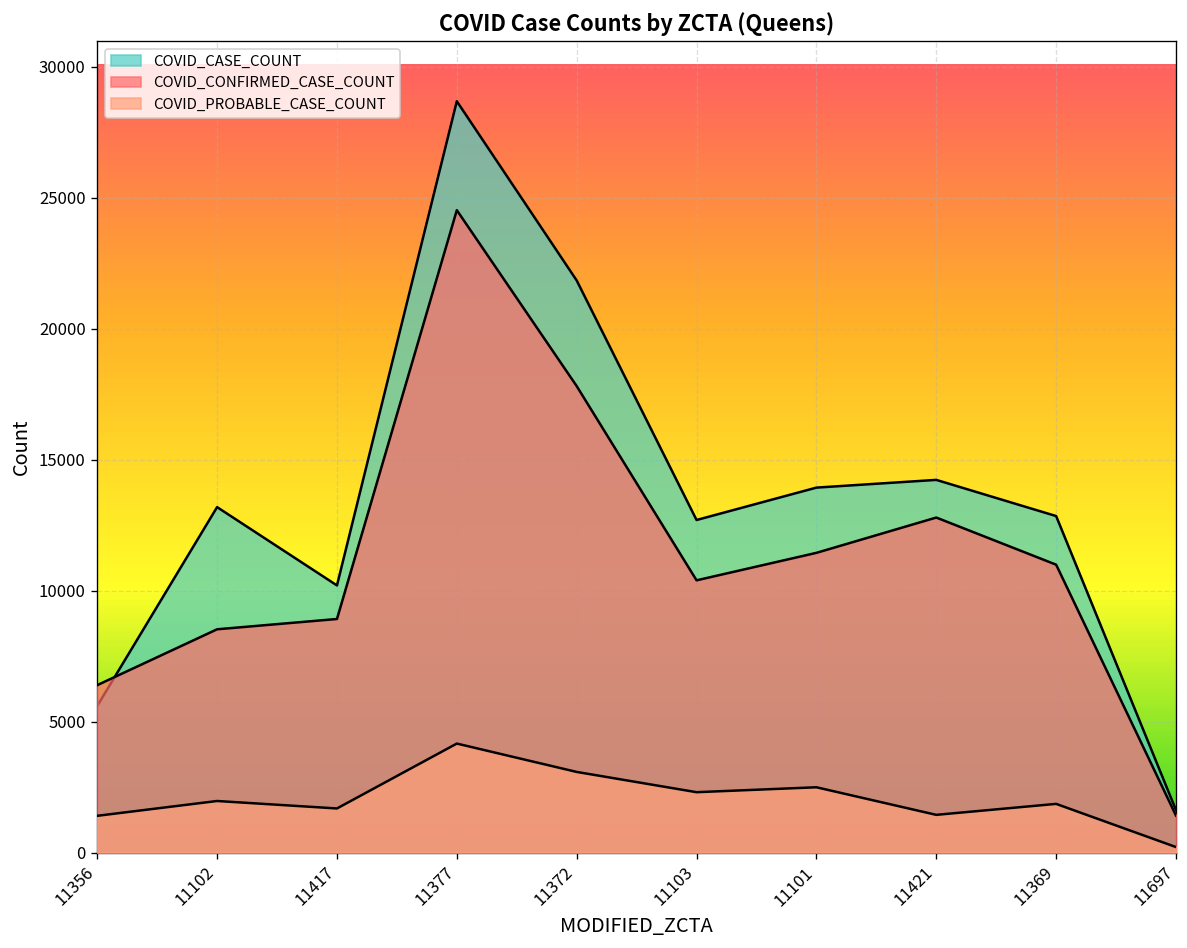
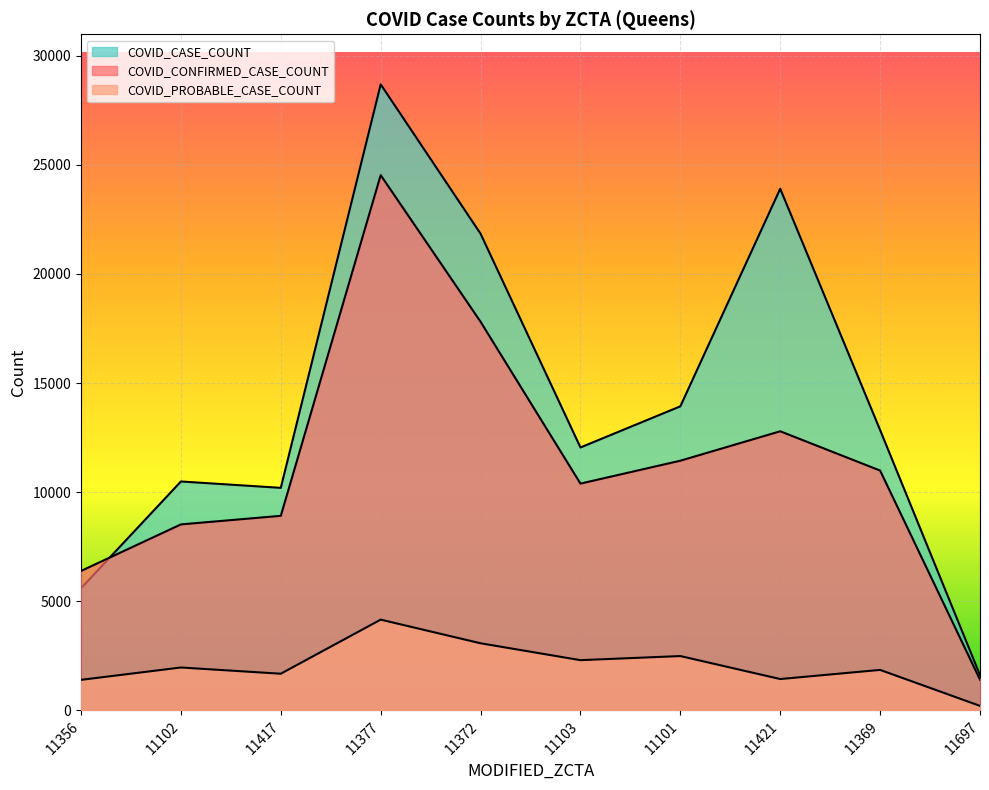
COVID_CASE_COUNT, 11102: 13200 -> 10500
COVID_CASE_COUNT, 11103: 12700 -> 12100
COVID_CASE_COUNT, 11421: 14200 -> 23900
